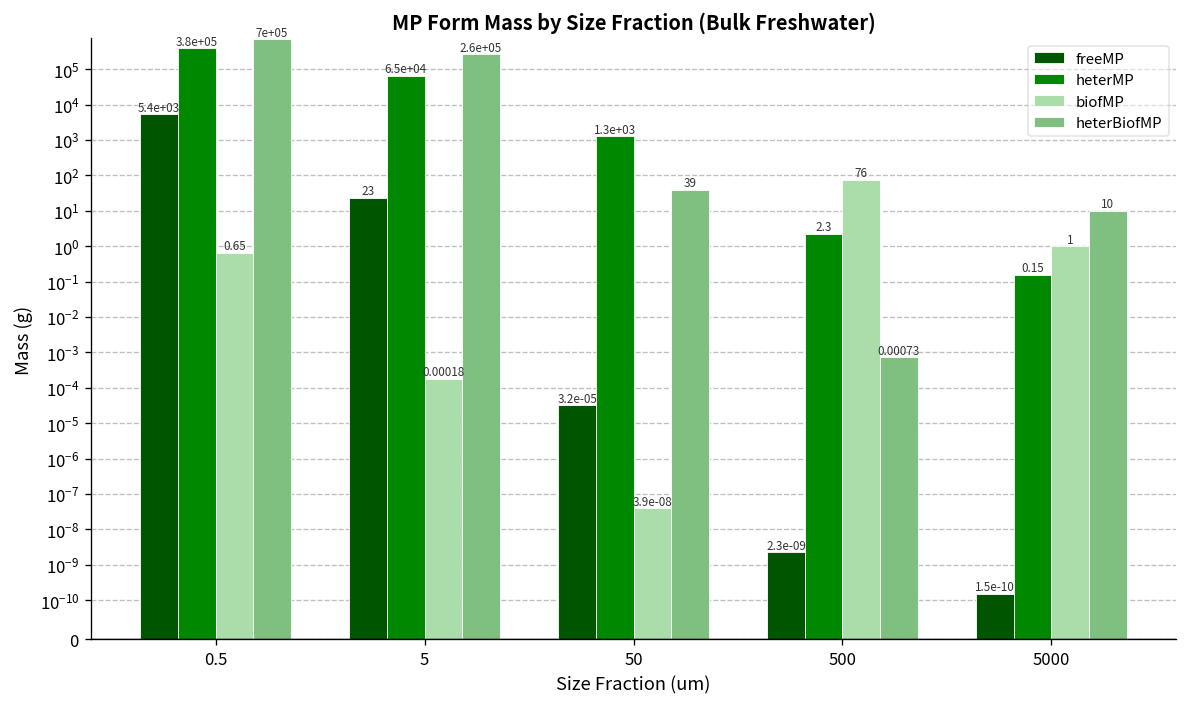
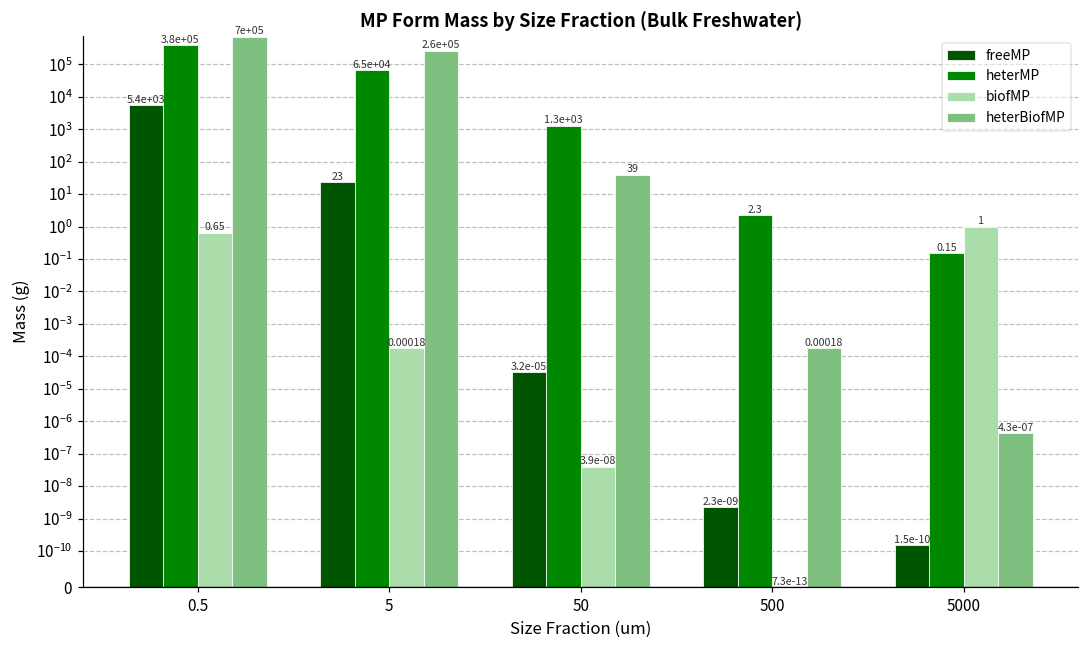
biofMP, 500: 76 -> 7.3e-13
heterBiofMP, 500: 0.00073 -> 0.00018
heterBiofMP, 5000: 10 -> 4.3e-07
